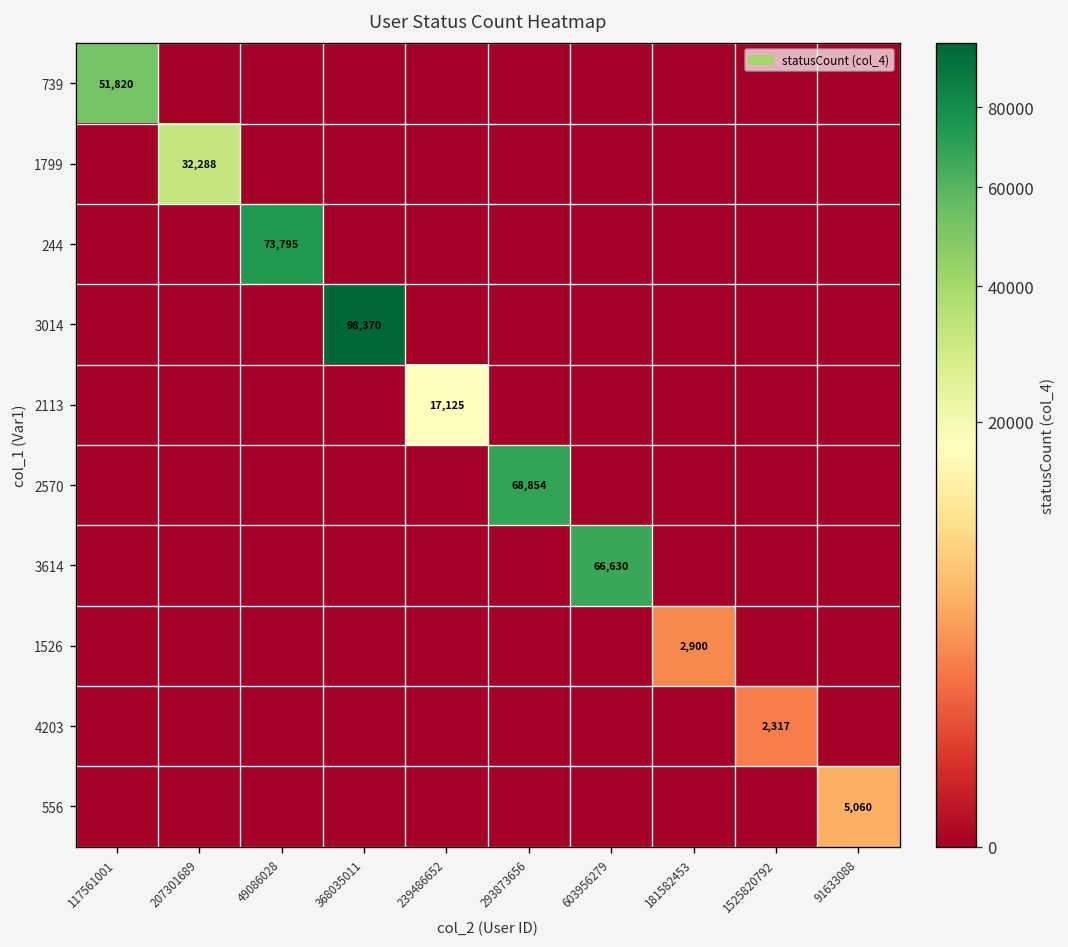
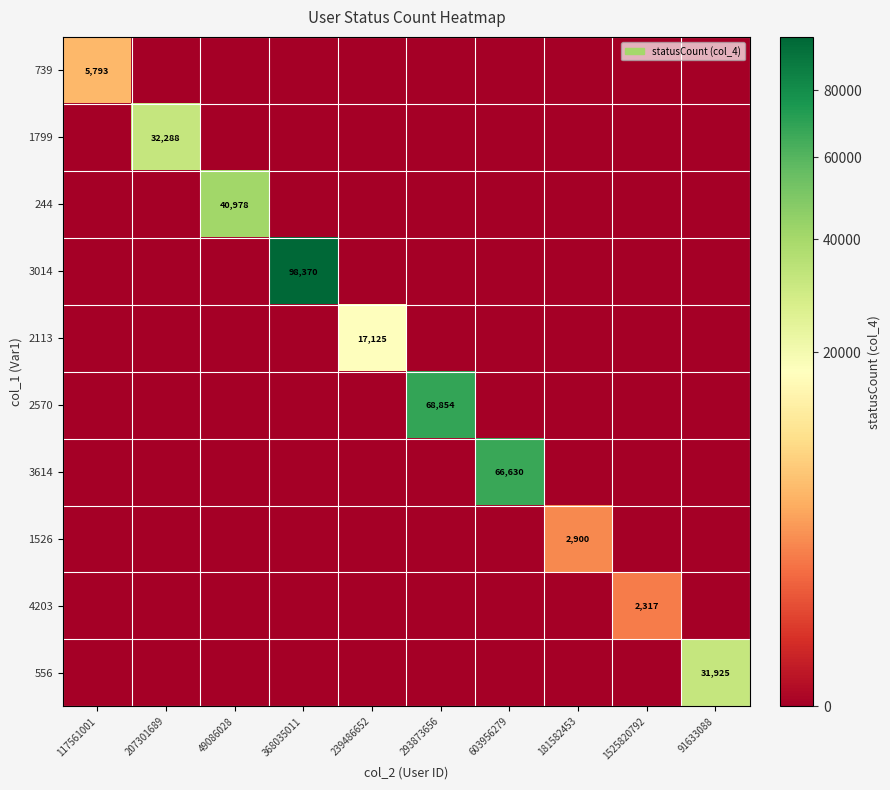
739, 117561001: 51,820 -> 5,793
244, 49086028: 73,795 -> 40,978
556, 91633088: 5,060 -> 31,925
